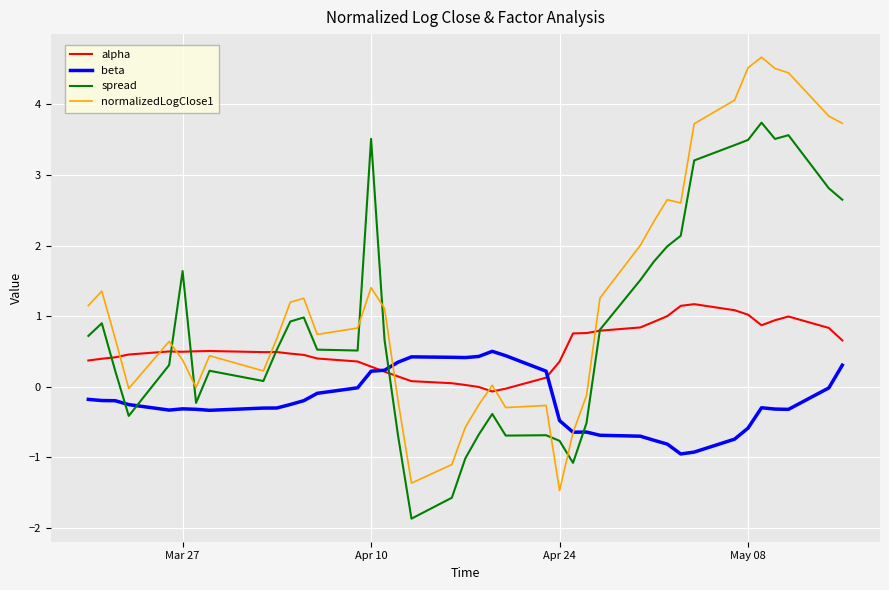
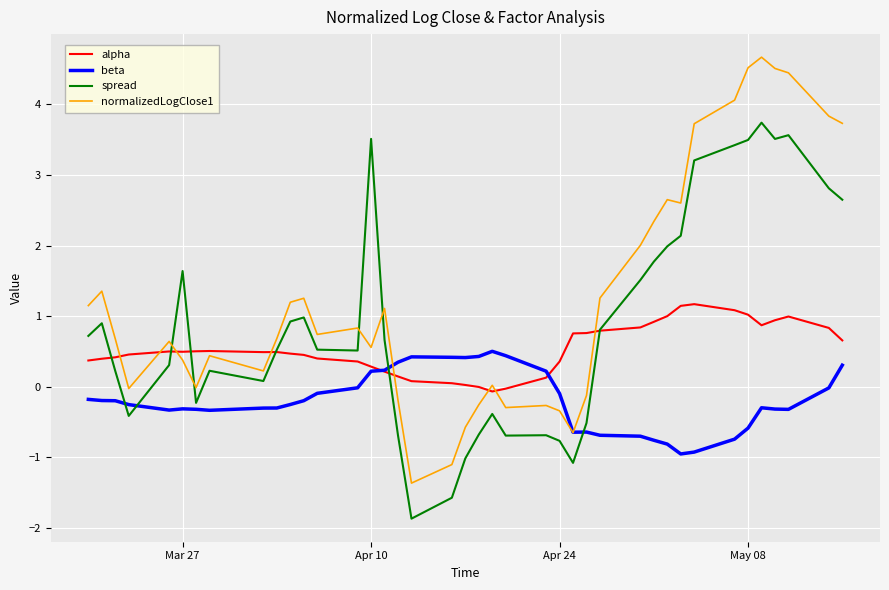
normalizedLogClose1, Apr 10: 1.4 -> 0.6
beta, Apr 24: -0.5 -> -0.1
normalizedLogClose1, Apr 24: -1.5 -> -0.3
